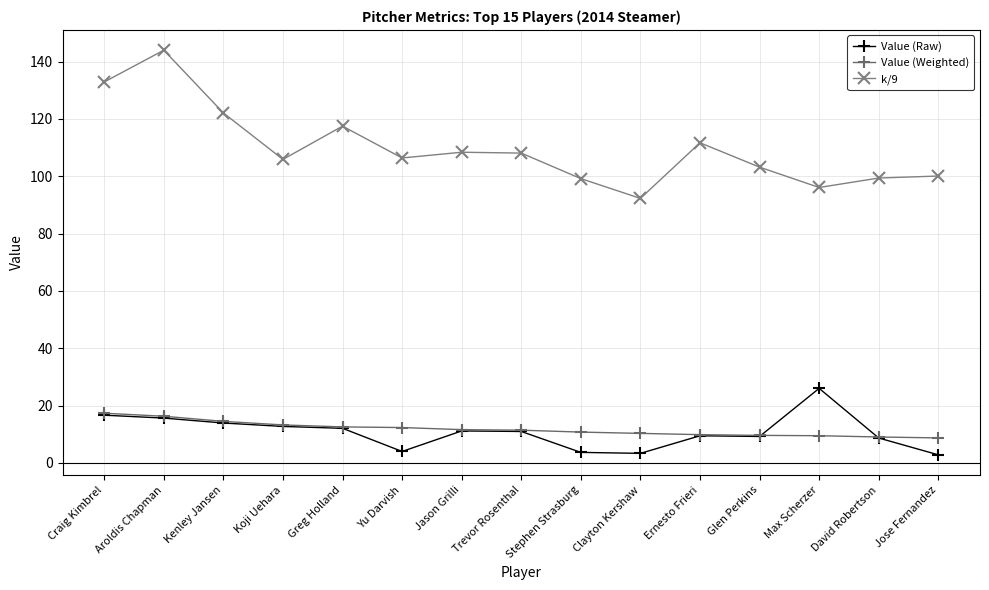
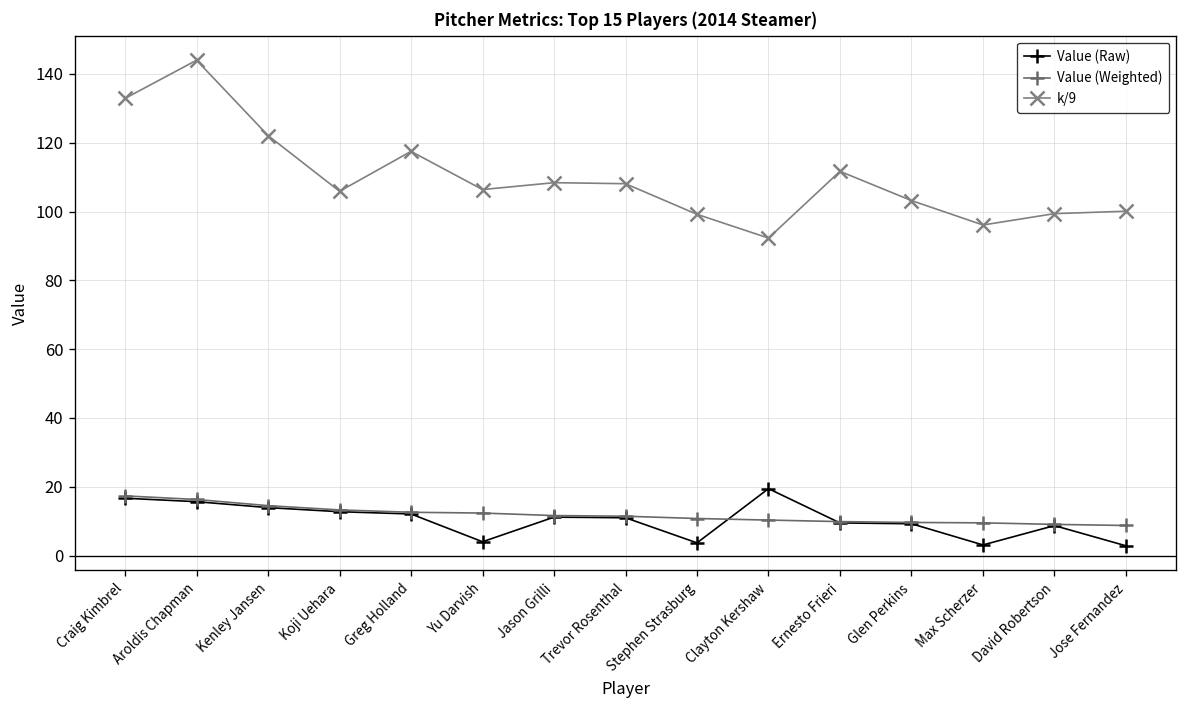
Value (Raw), Clayton Kershaw: 3 -> 19
Value (Raw), Max Scherzer: 26 -> 3
